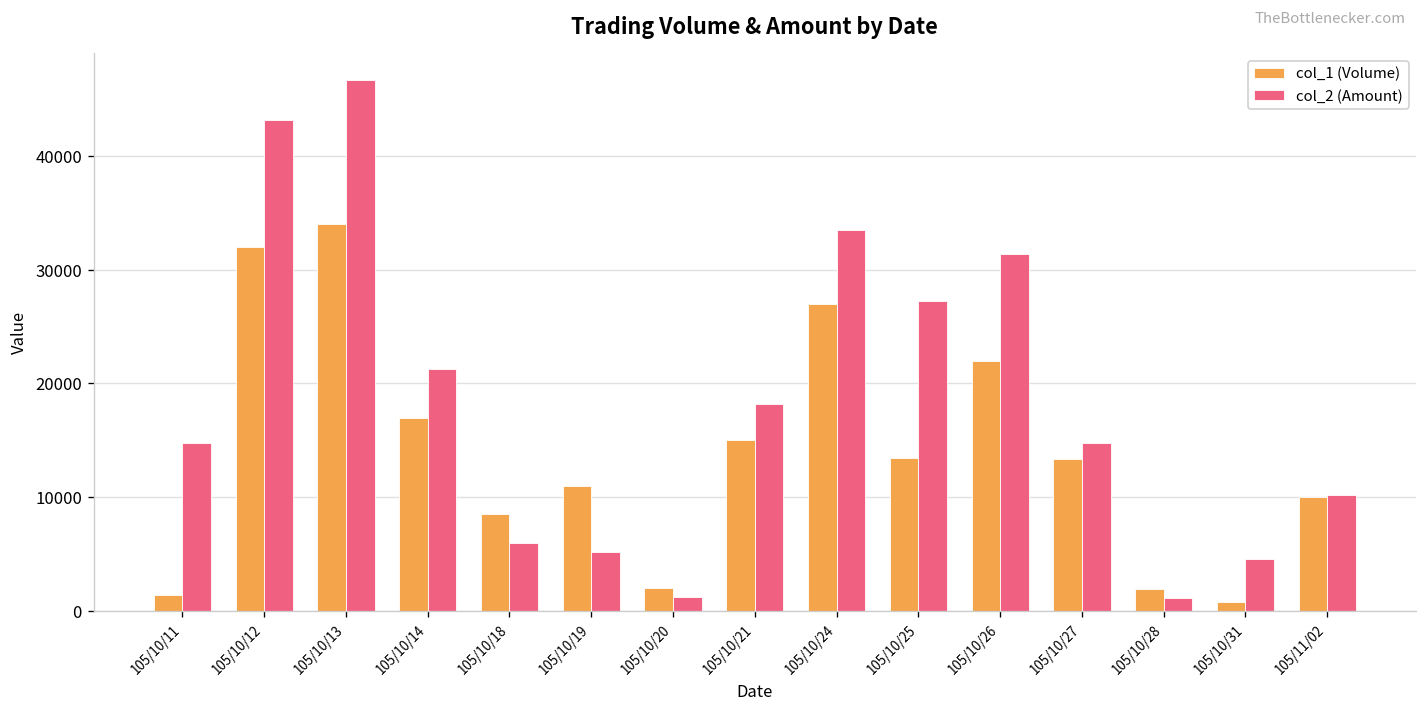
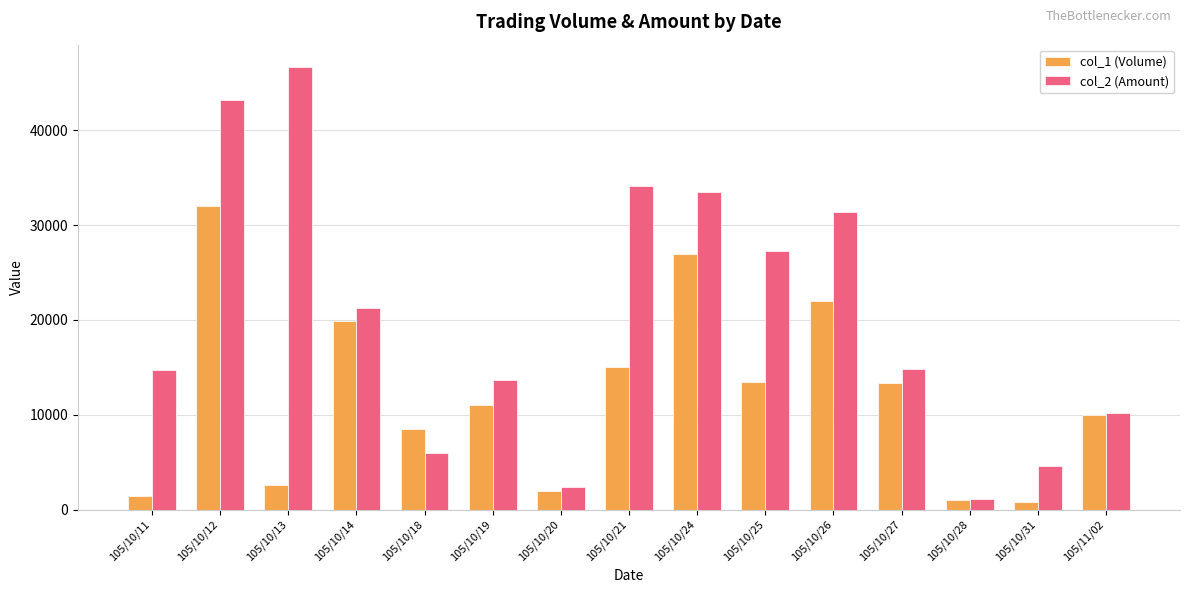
col_1 (Volume), 105/10/13: 34000 -> 3000
col_1 (Volume), 105/10/14: 17000 -> 20000
col_2 (Amount), 105/10/19: 5000 -> 14000
col_2 (Amount), 105/10/20: 1000 -> 2000
col_2 (Amount), 105/10/21: 18000 -> 34000
col_1 (Volume), 105/10/28: 2000 -> 1000
